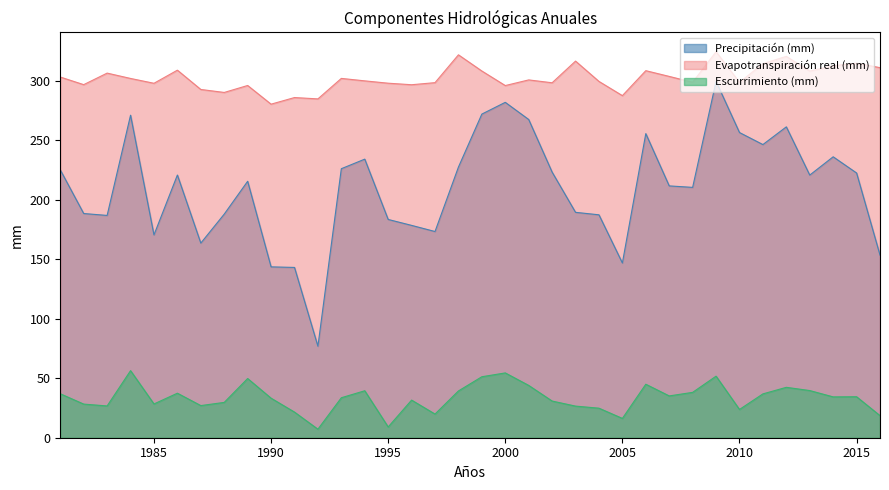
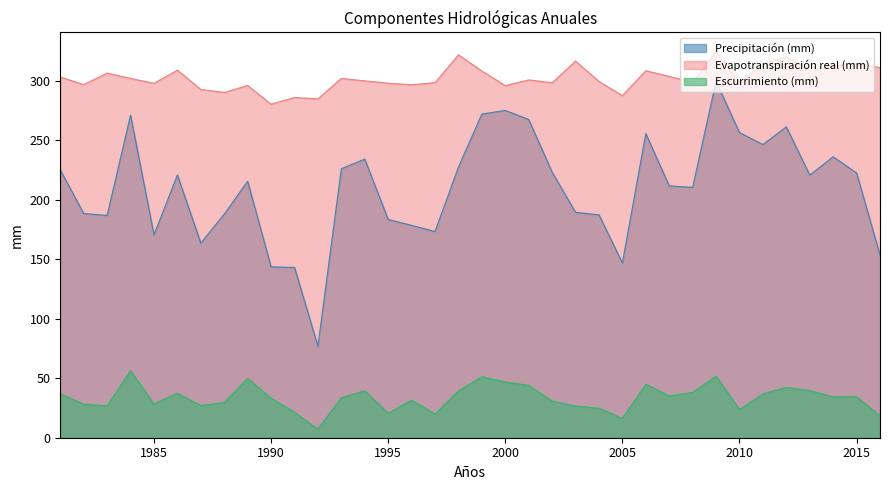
Escurrimiento (mm), 1995: 9 -> 21
Precipitación (mm), 2000: 282 -> 275
Escurrimiento (mm), 2000: 54 -> 47
